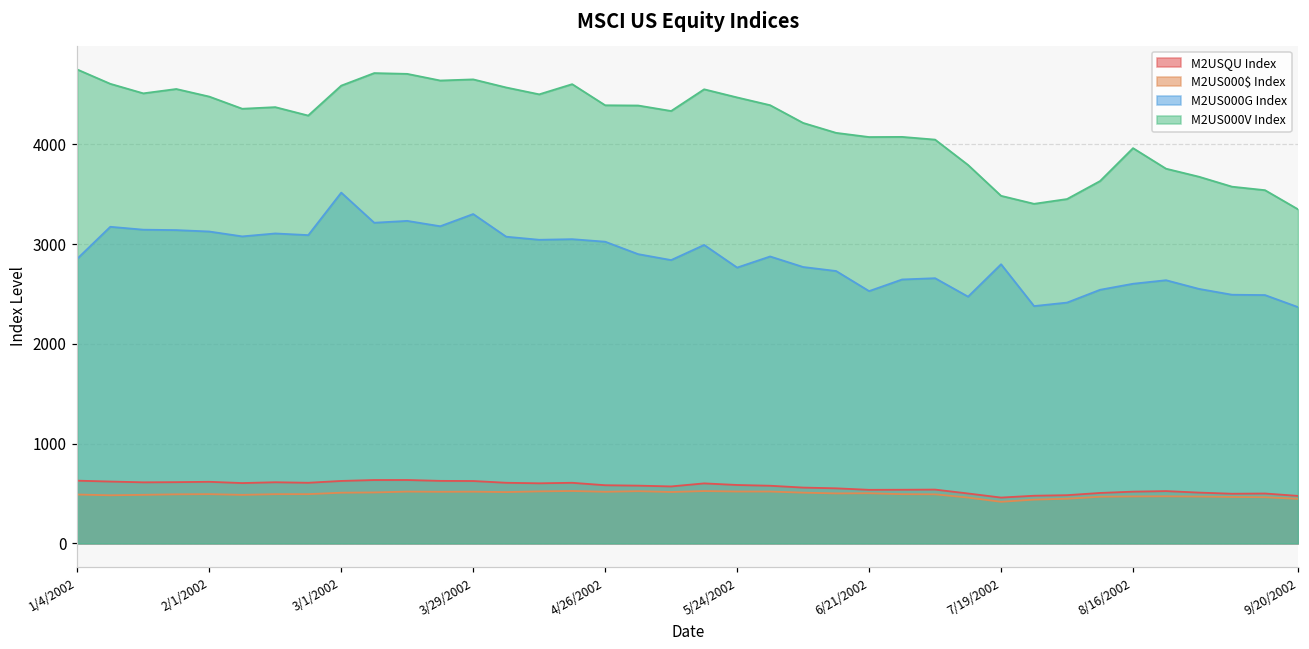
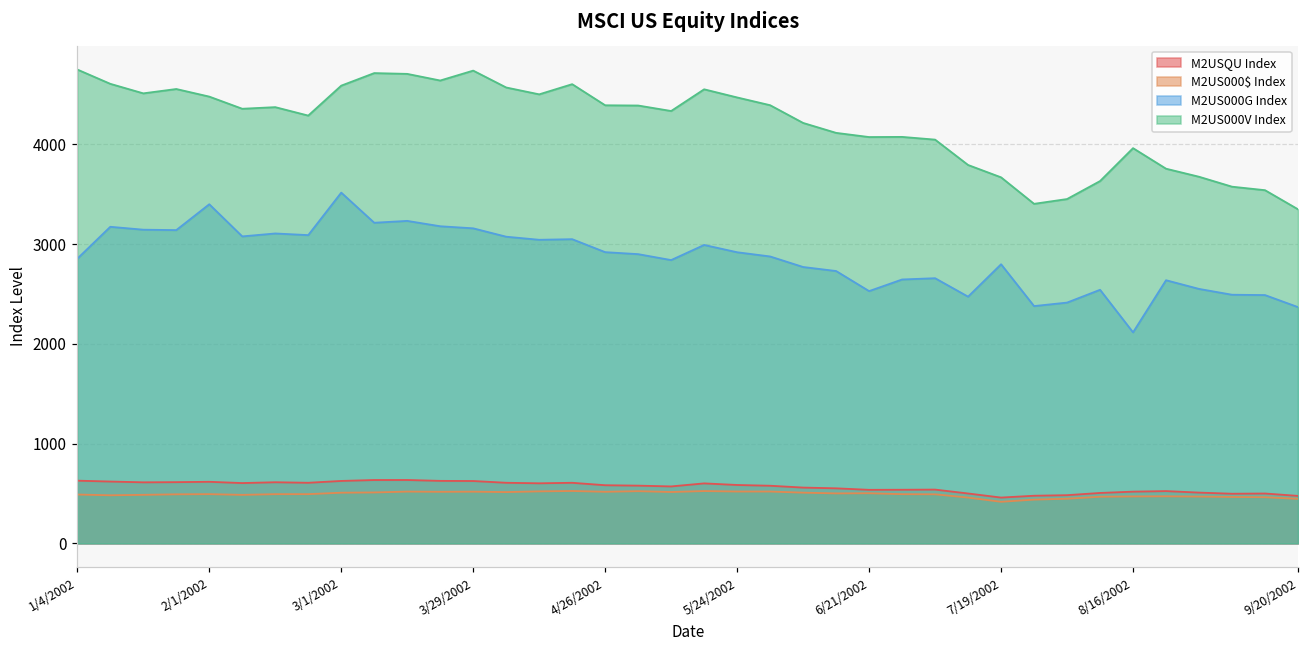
M2US000G Index, 2/1/2002: 3100 -> 3400
M2US000G Index, 3/29/2002: 3300 -> 3200
M2US000V Index, 3/29/2002: 4600 -> 4700
M2US000G Index, 4/26/2002: 3000 -> 2900
M2US000G Index, 5/24/2002: 2800 -> 2900
M2US000V Index, 7/19/2002: 3500 -> 3700
M2US000G Index, 8/16/2002: 2600 -> 2100
